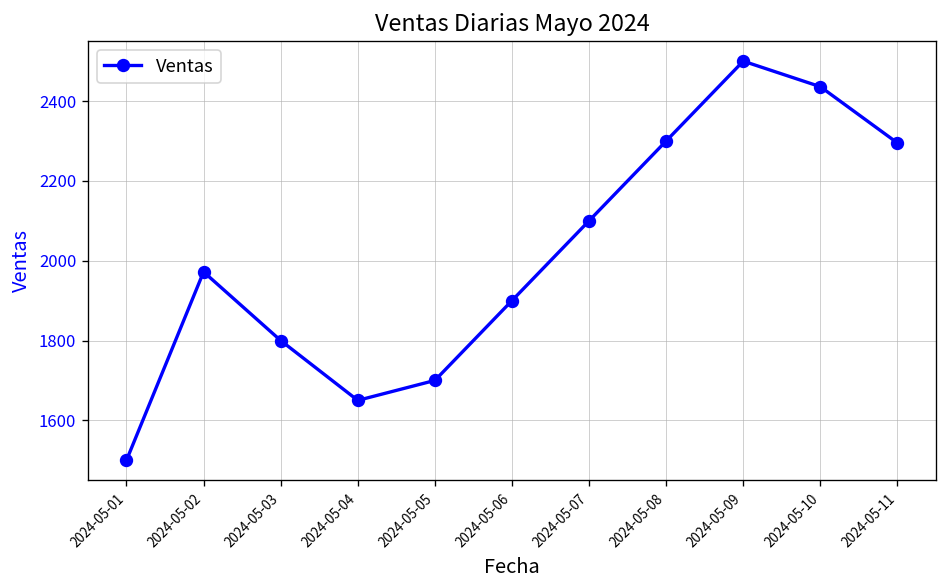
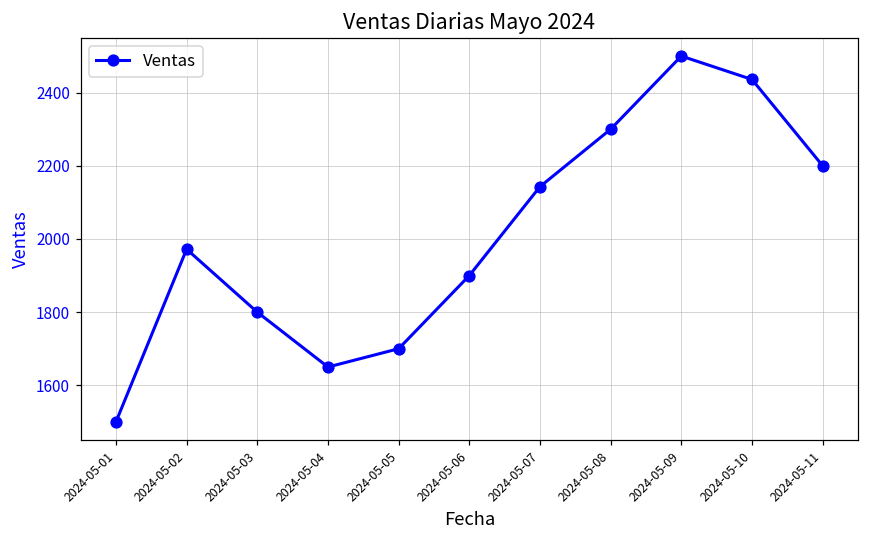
2024-05-07: 2100 -> 2140
2024-05-11: 2300 -> 2200
